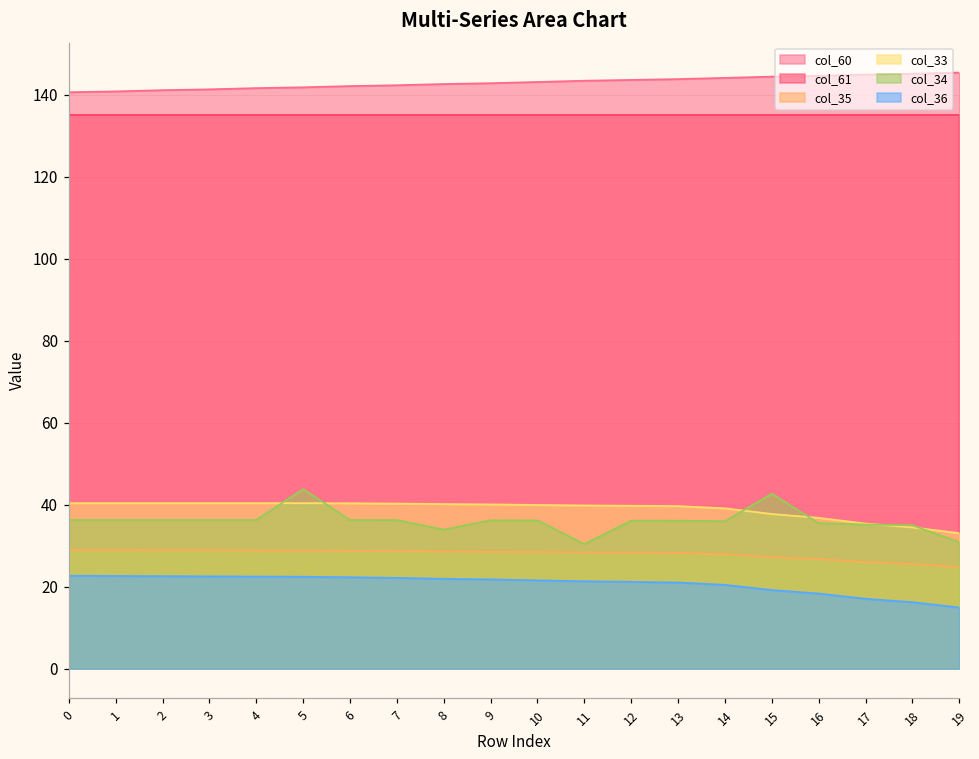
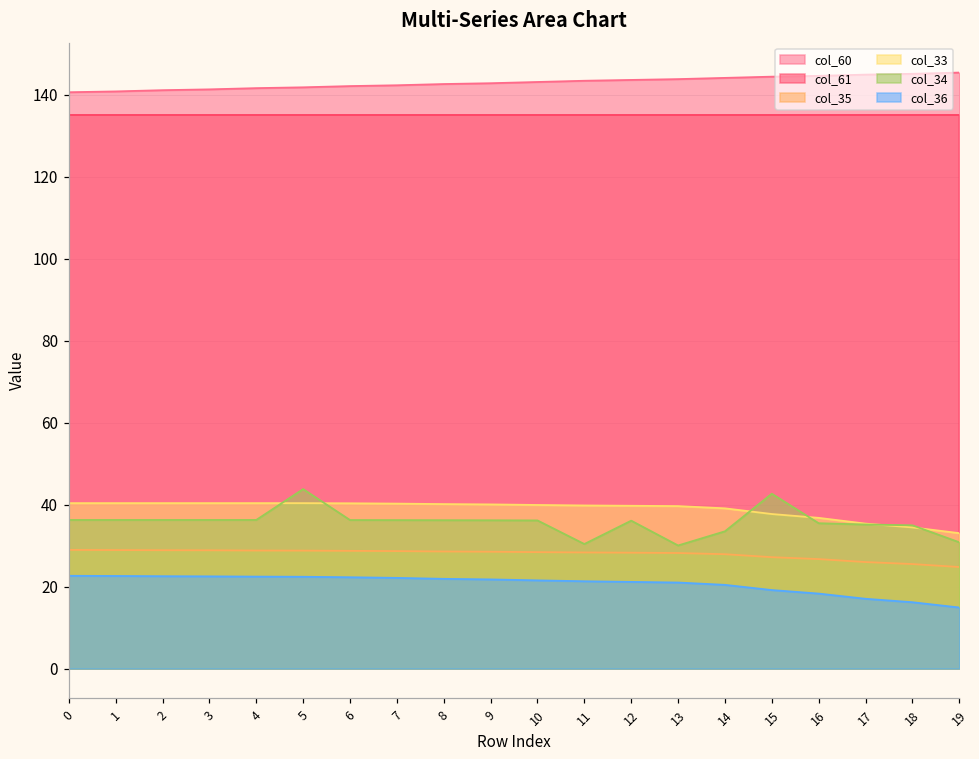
col_34, 8: 34 -> 36
col_34, 13: 36 -> 30
col_34, 14: 36 -> 33
